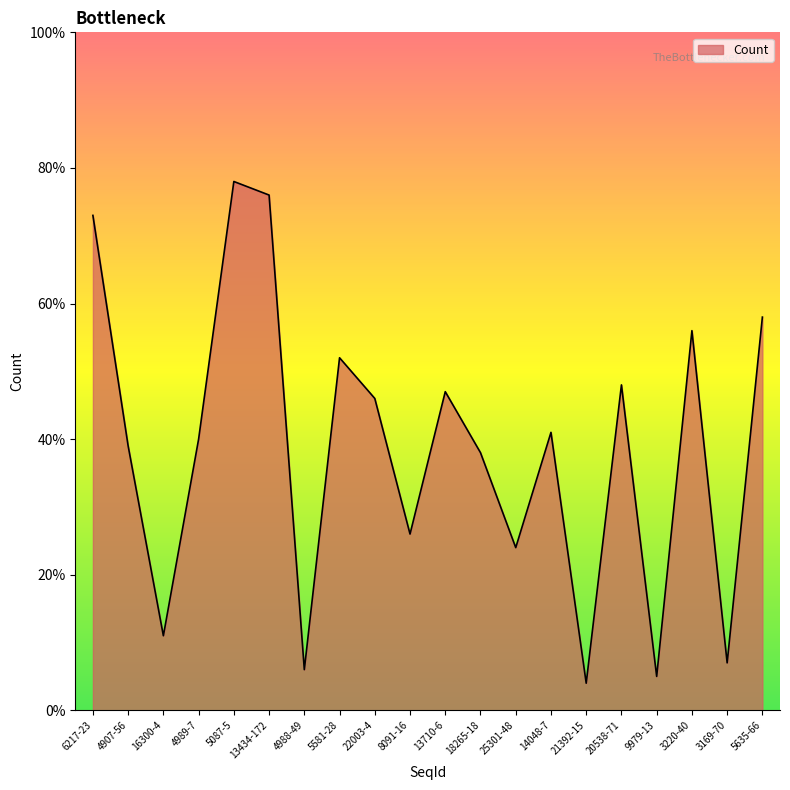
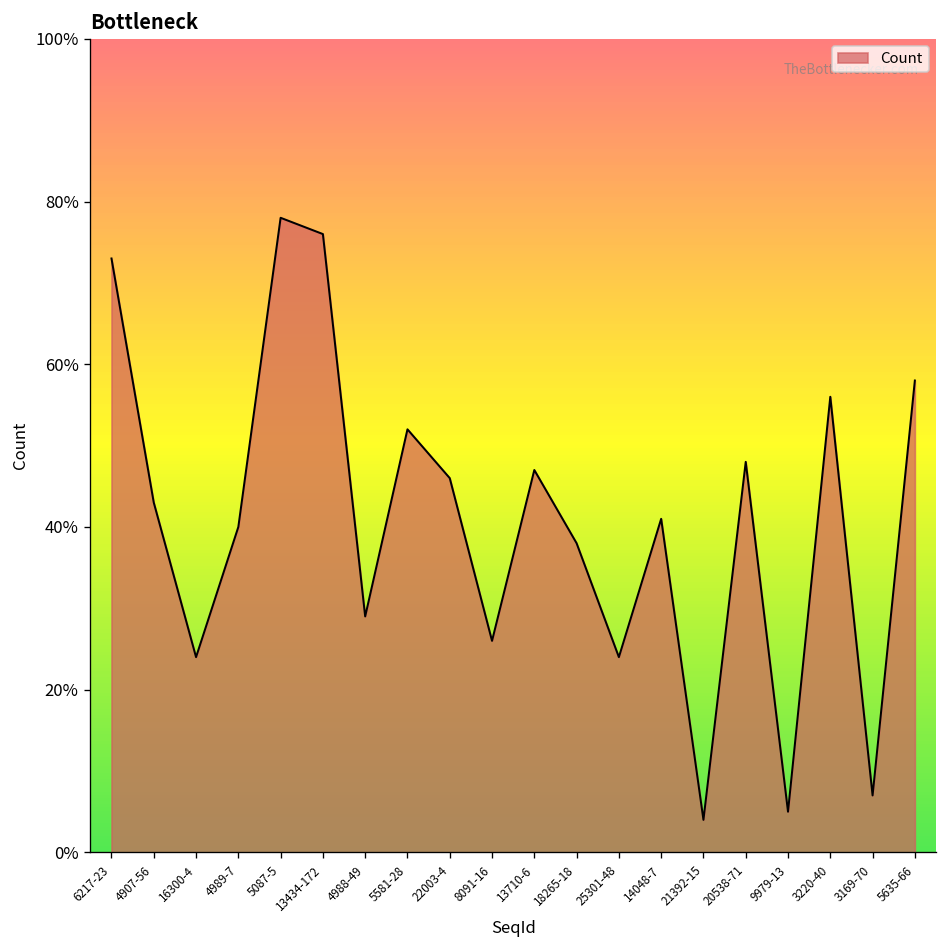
4907-56: 39% -> 43%
16300-4: 11% -> 24%
4988-49: 6% -> 29%
